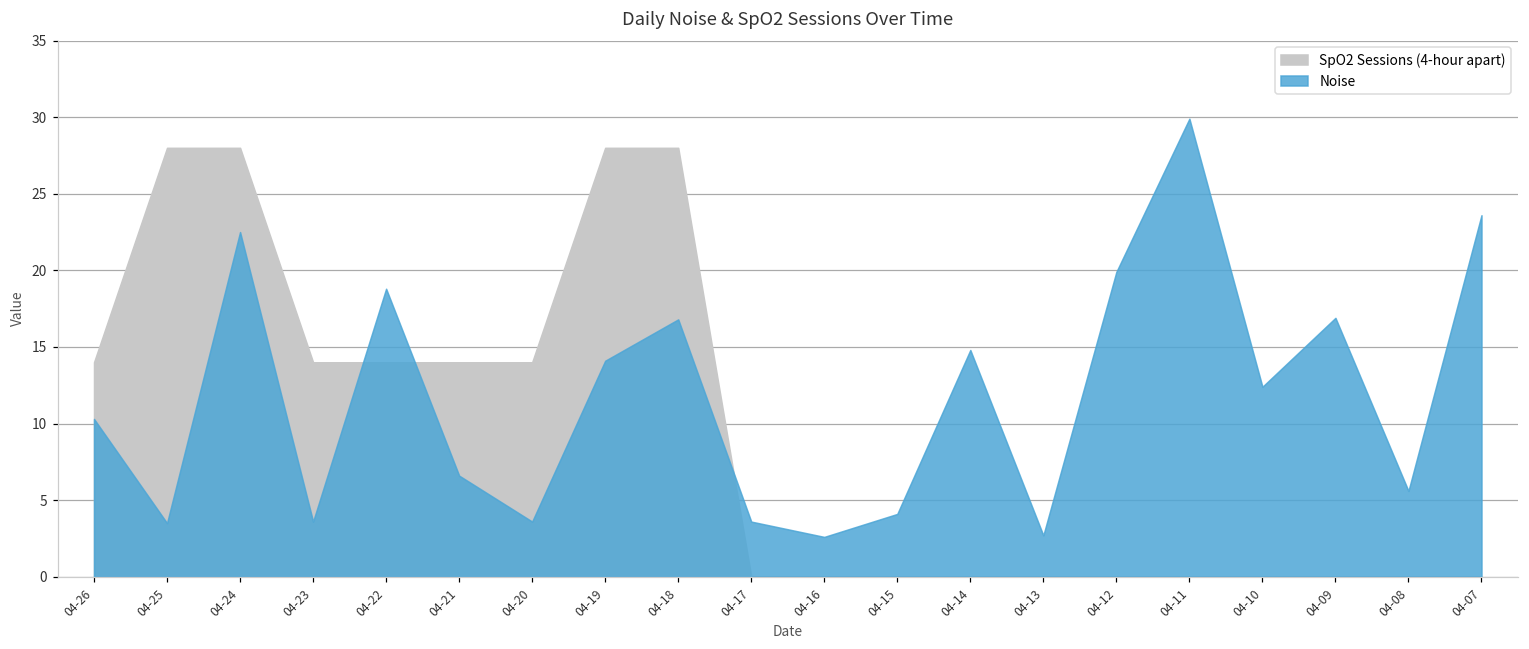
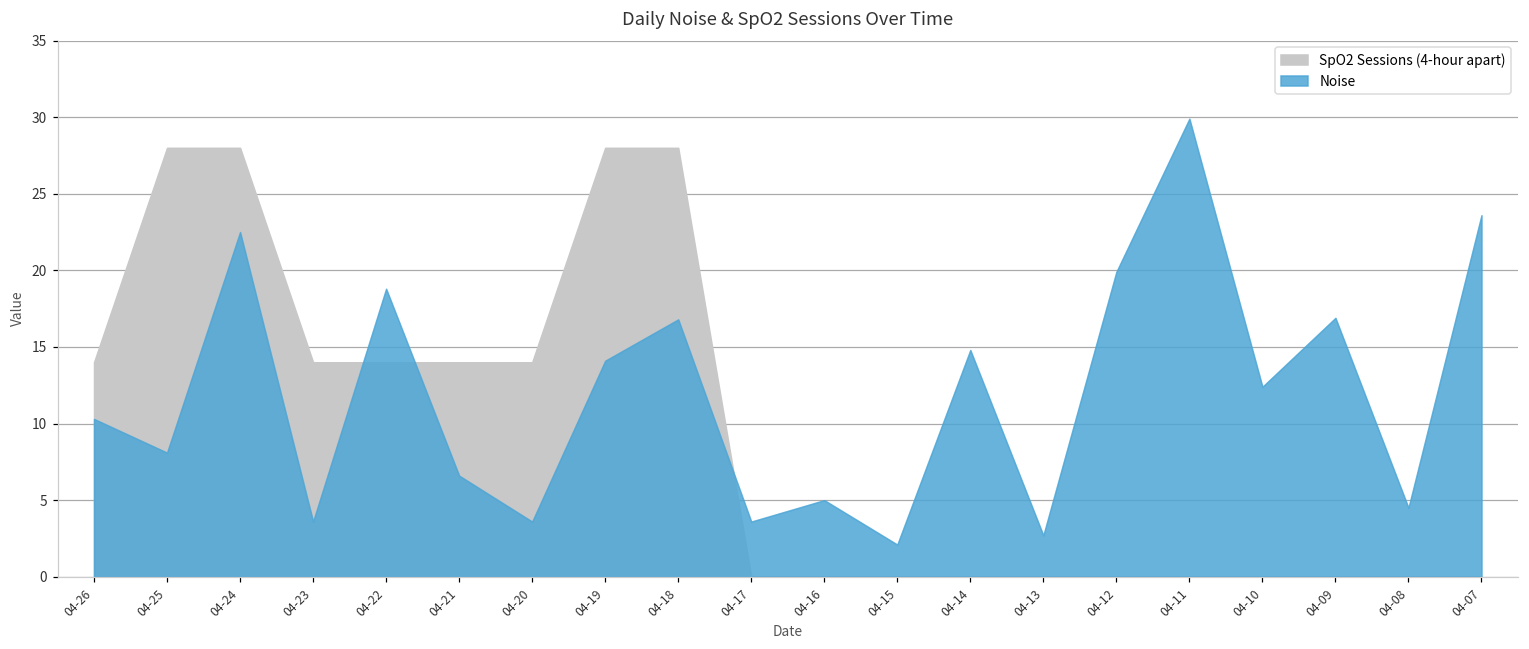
Noise, 04-25: 3.5 -> 8.1
Noise, 04-16: 2.6 -> 5.0
Noise, 04-15: 4.1 -> 2.1
Noise, 04-08: 5.6 -> 4.5
